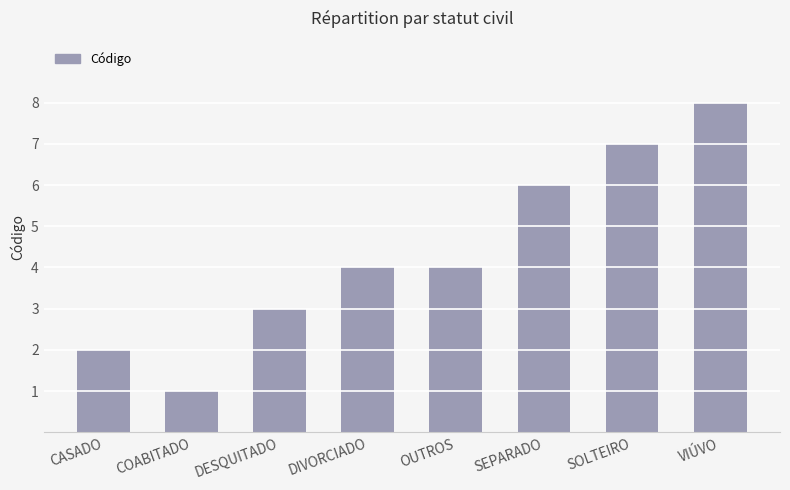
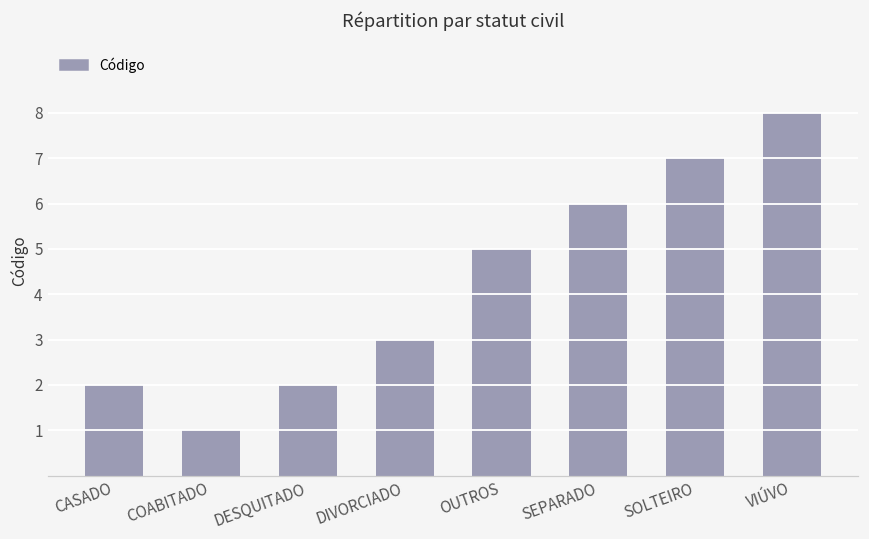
DESQUITADO: 3 -> 2
DIVORCIADO: 4 -> 3
OUTROS: 4 -> 5
